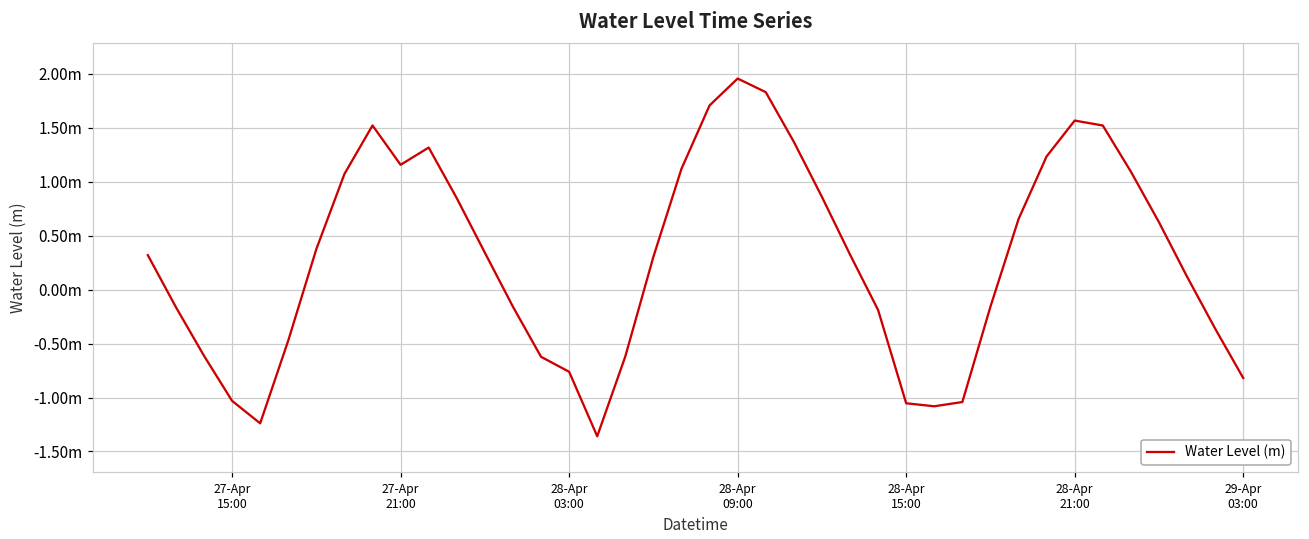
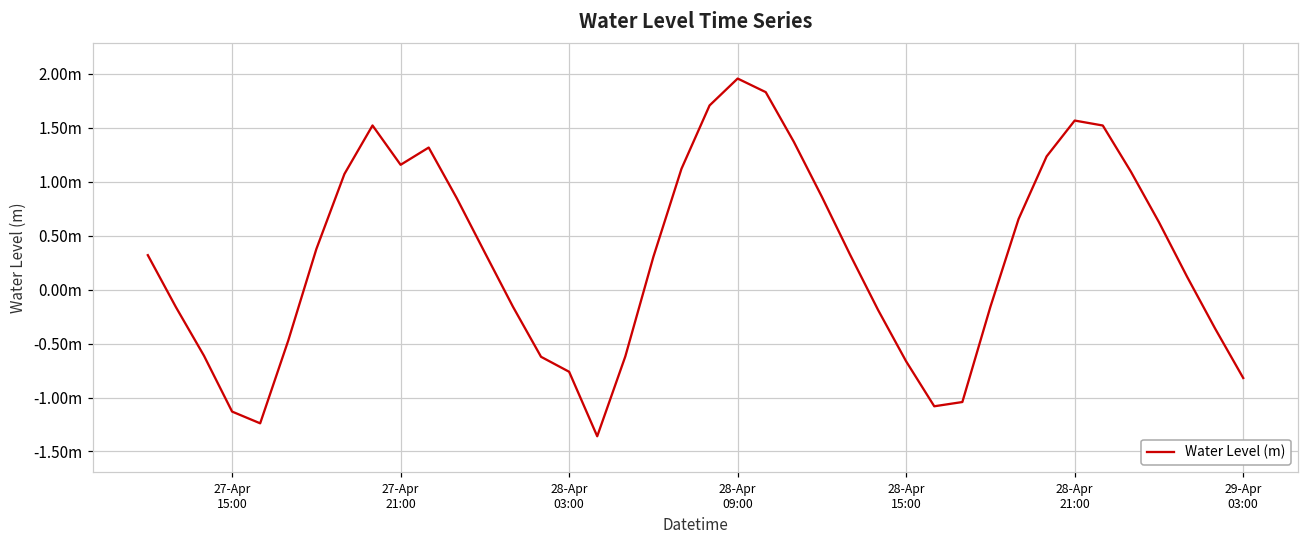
27-Apr 15:00: -1.0m -> -1.1m
28-Apr 15:00: -1.1m -> -0.7m
